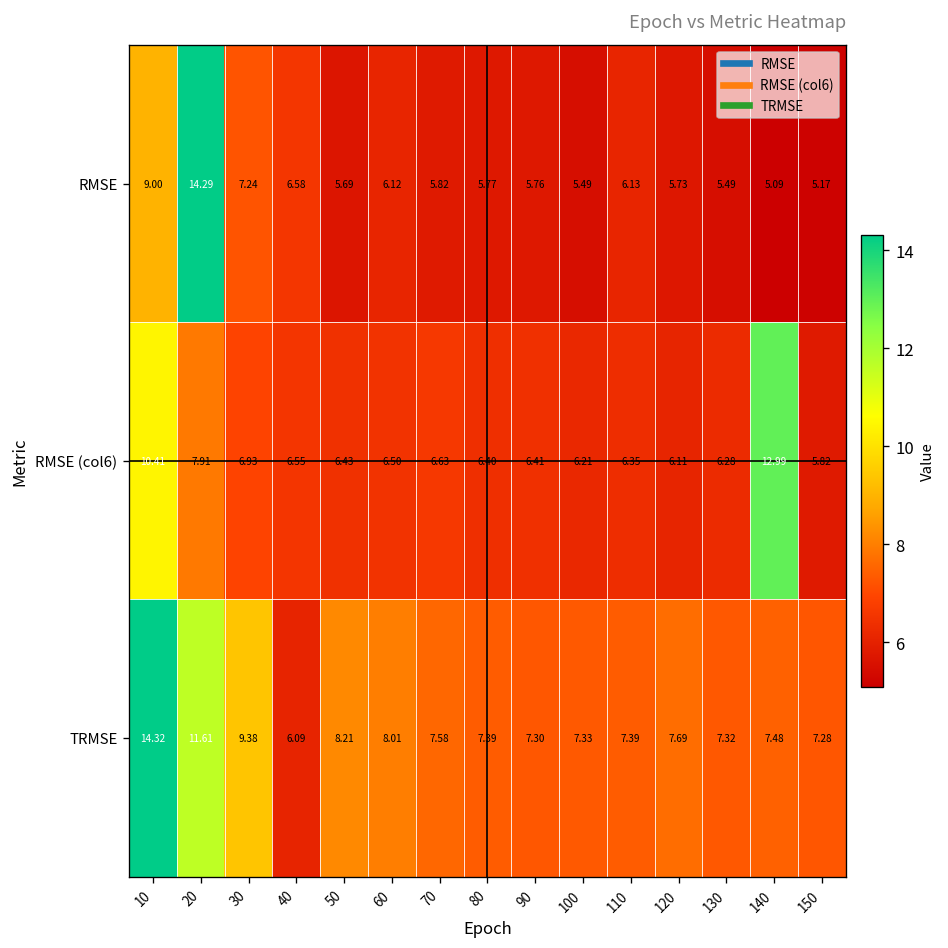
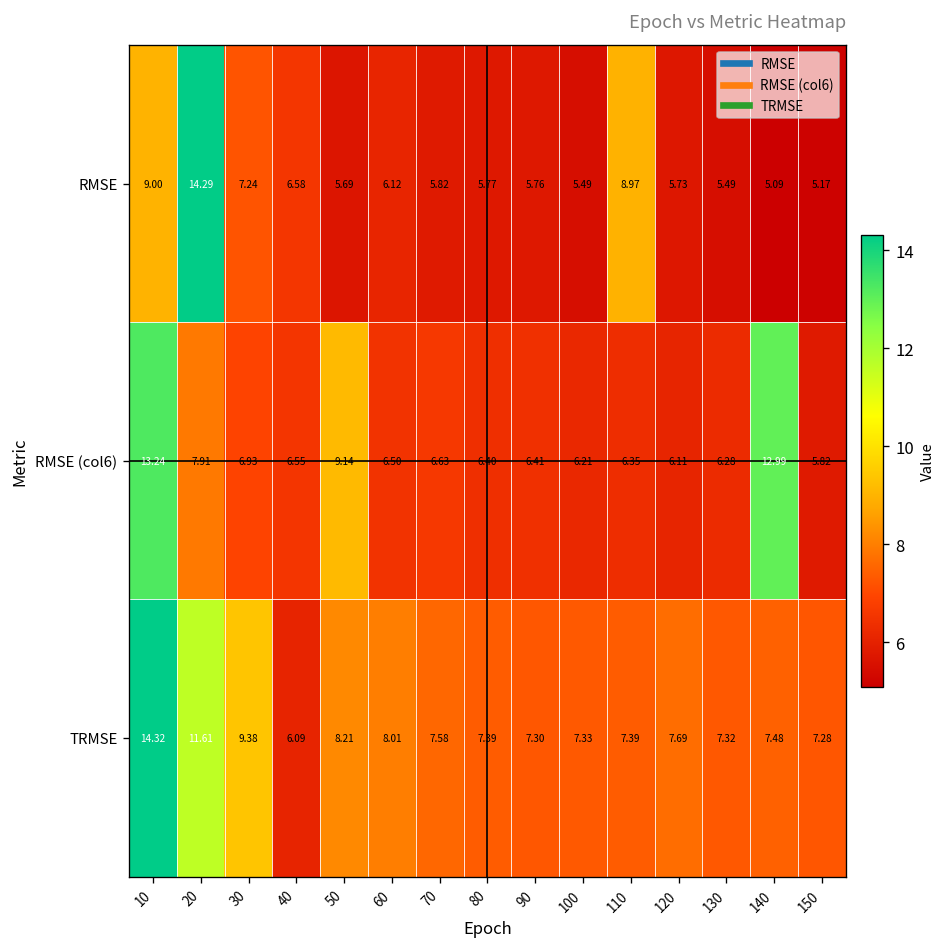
RMSE, 110: 6.13 -> 8.97
RMSE (col6), 10: 10.41 -> 13.24
RMSE (col6), 50: 6.43 -> 9.14
